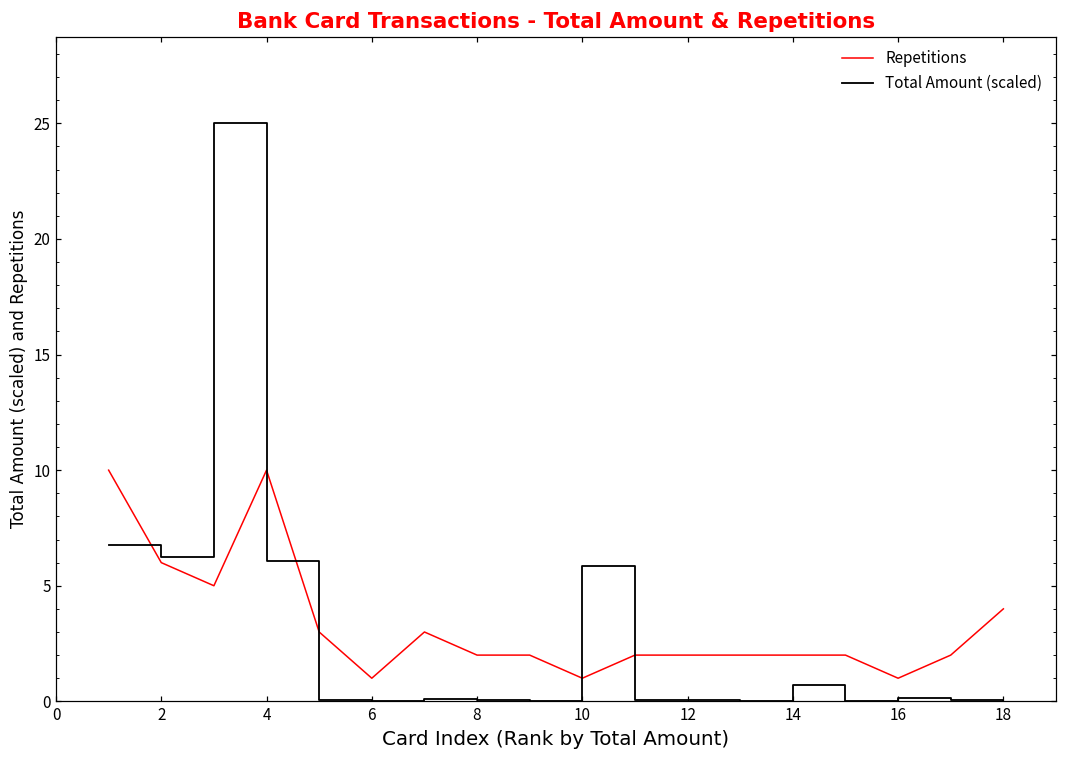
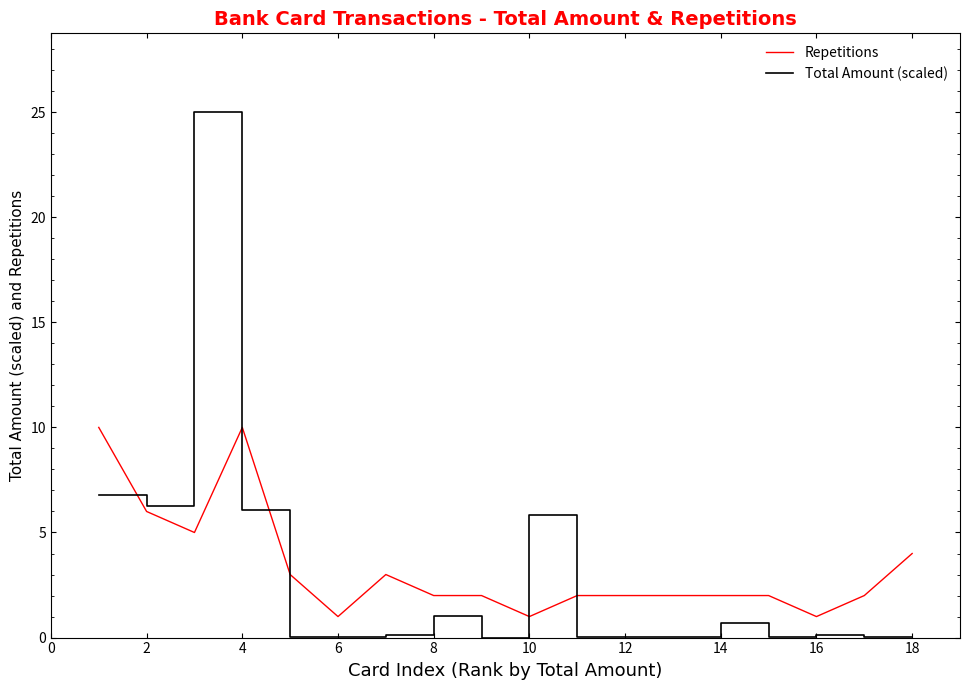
Total Amount (scaled), 8: 0.1 -> 1.0
